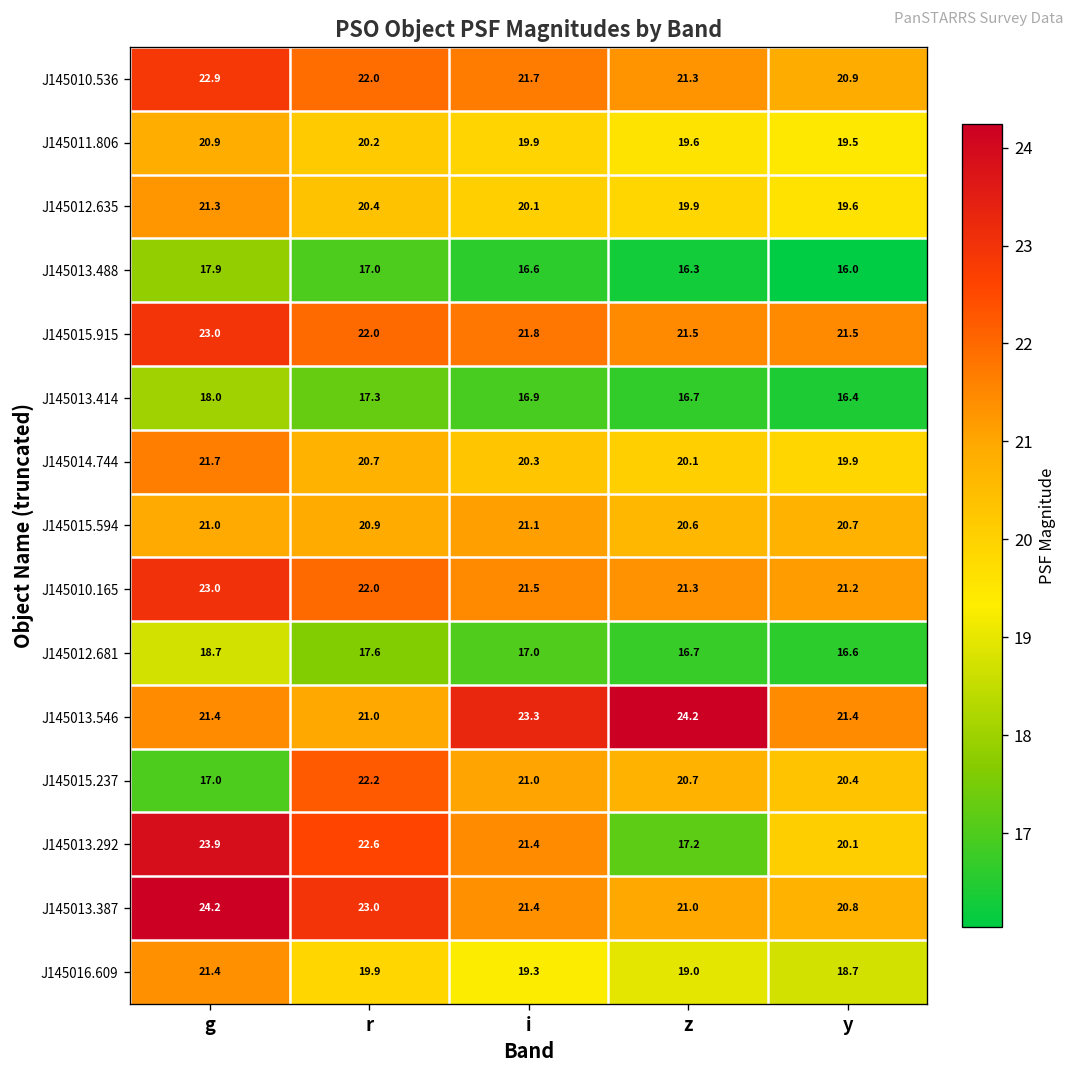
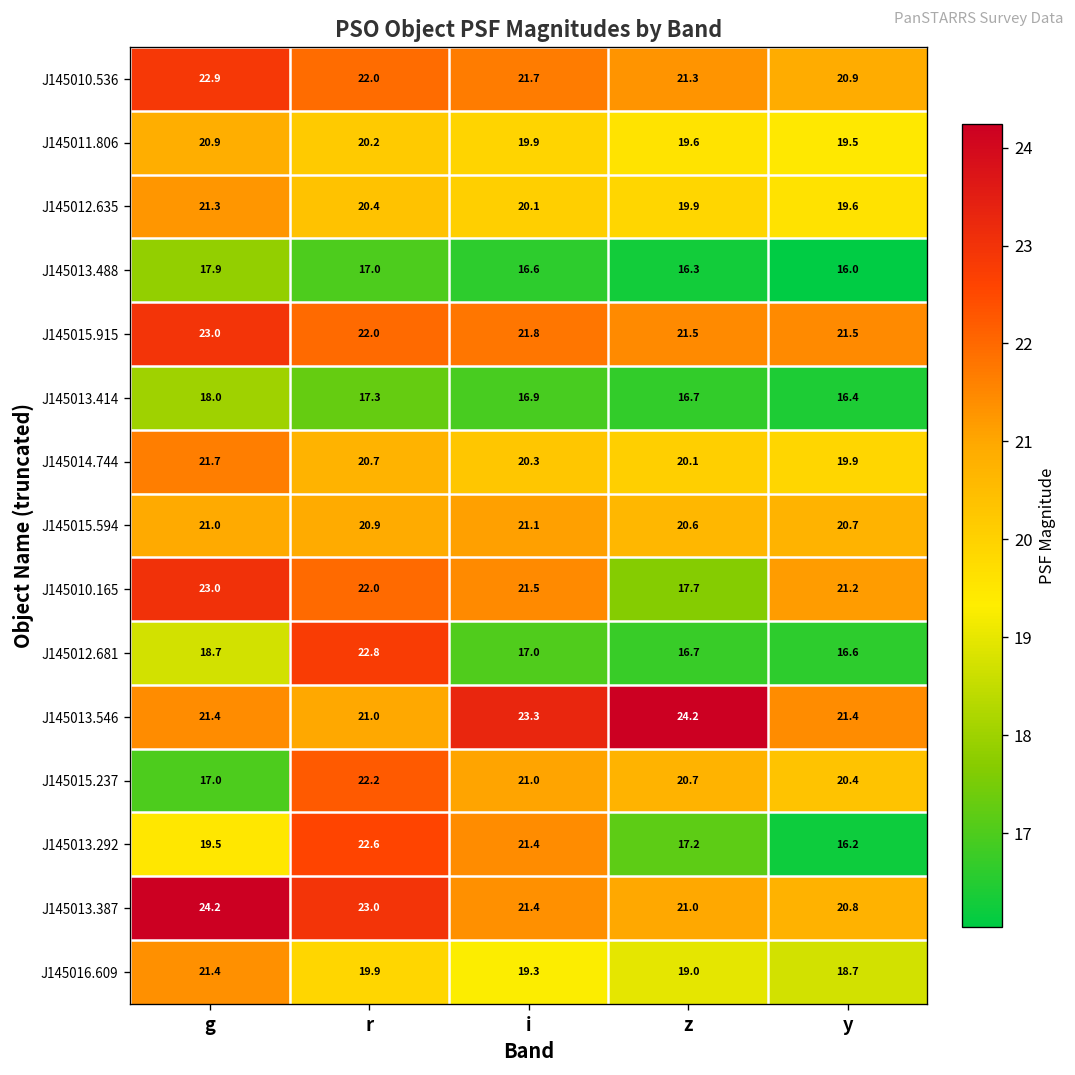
J145010.165, z: 21.3 -> 17.7
J145012.681, r: 17.6 -> 22.8
J145013.292, g: 23.9 -> 19.5
J145013.292, y: 20.1 -> 16.2
